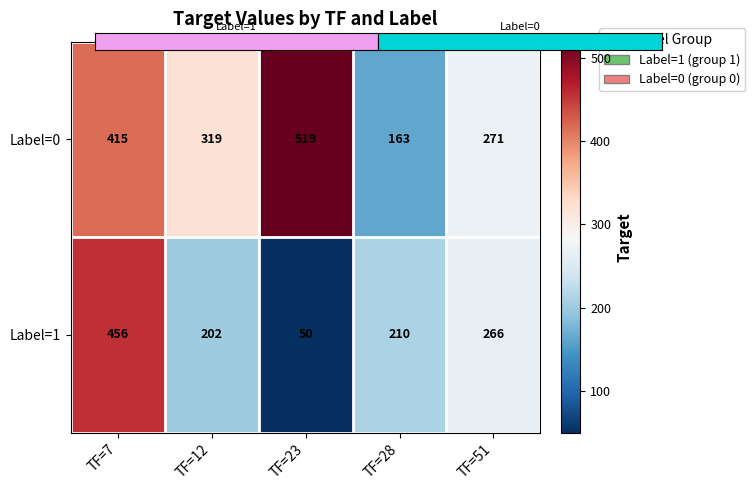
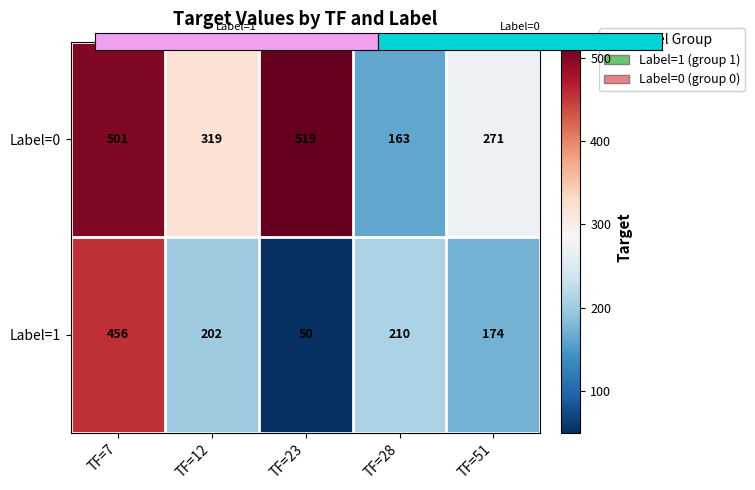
Label=0, TF=7: 415 -> 501
Label=1, TF=51: 266 -> 174
